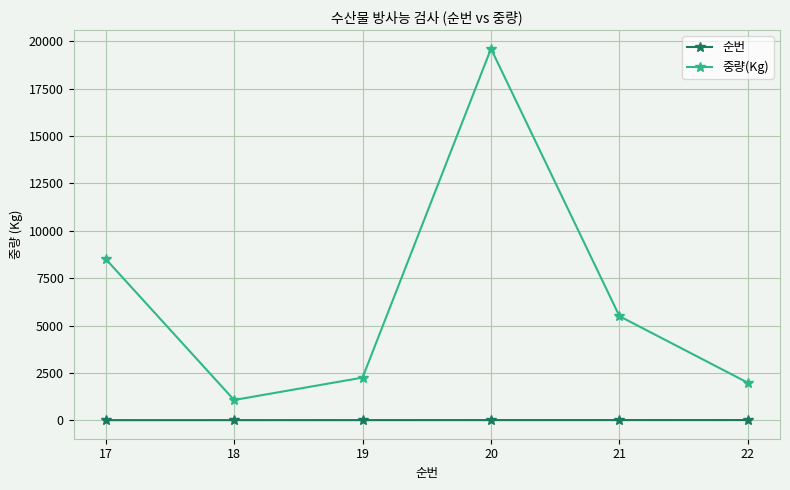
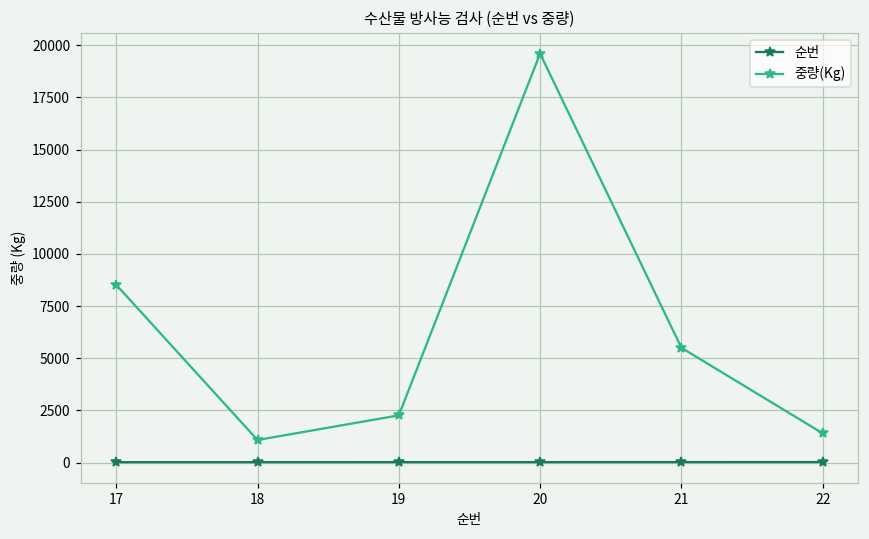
중량(Kg), 22: 2000 -> 1400
